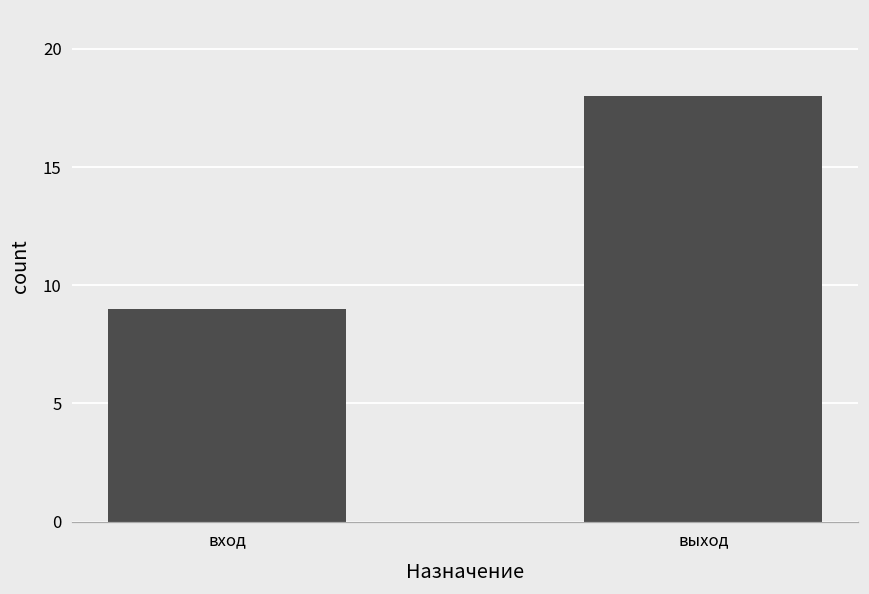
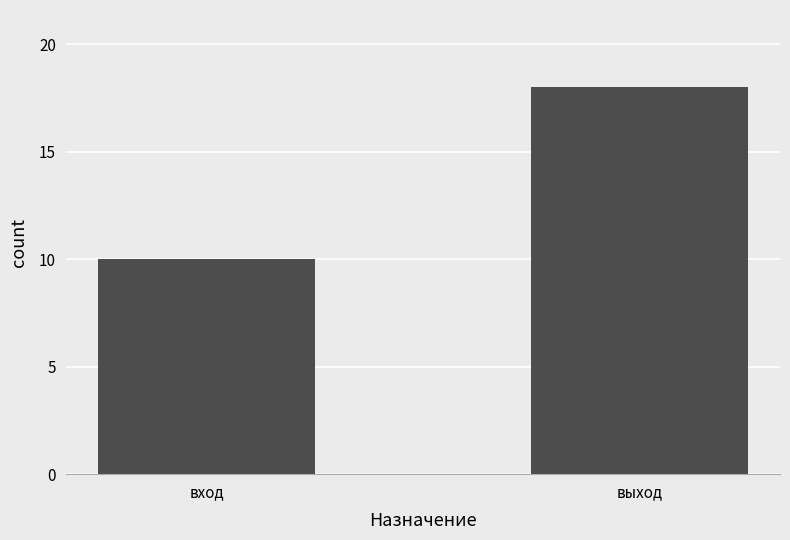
вход: 9 -> 10
